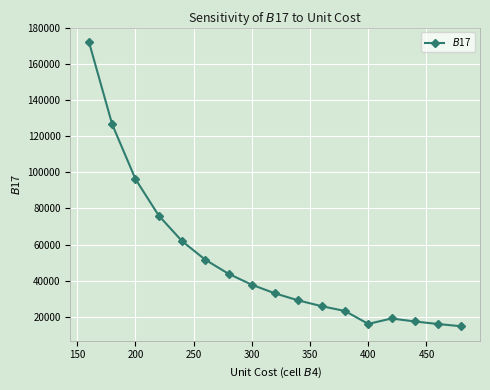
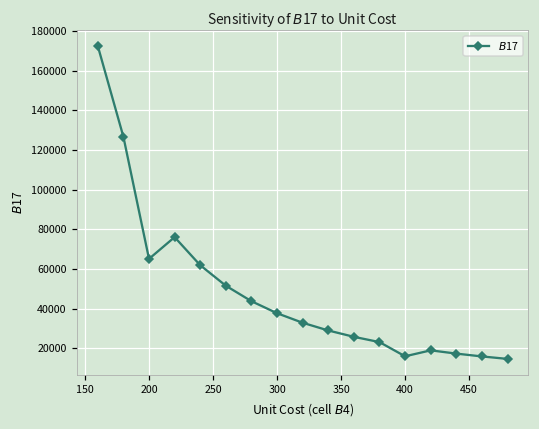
200: 96000 -> 65000
